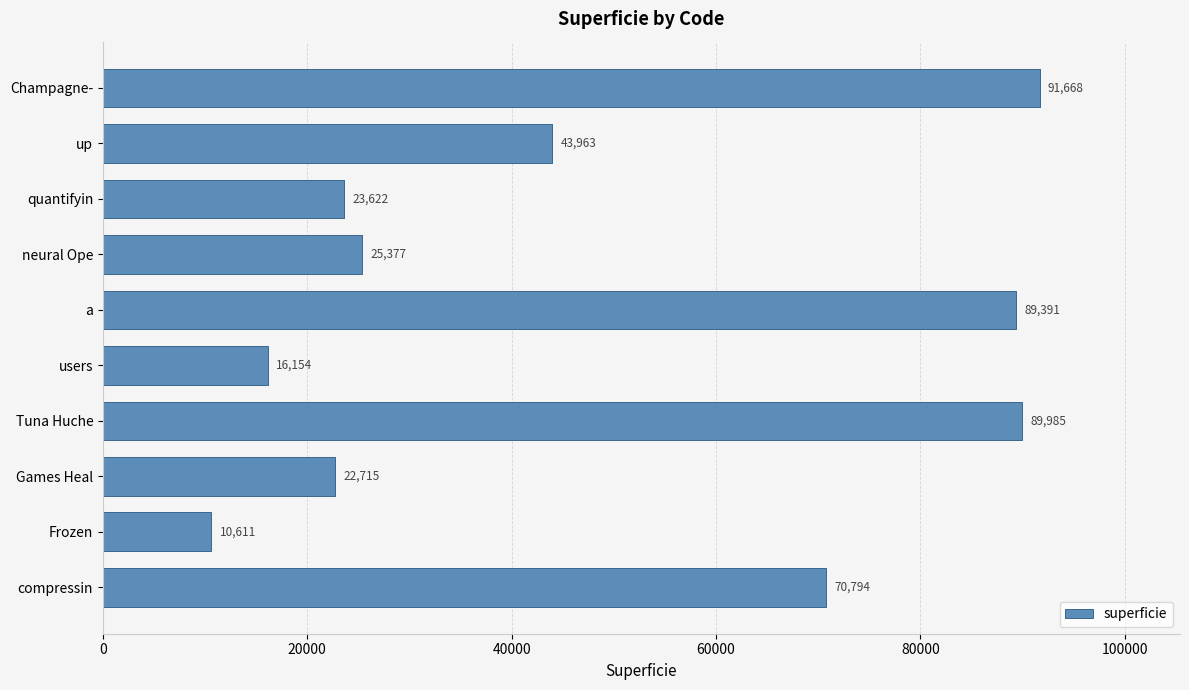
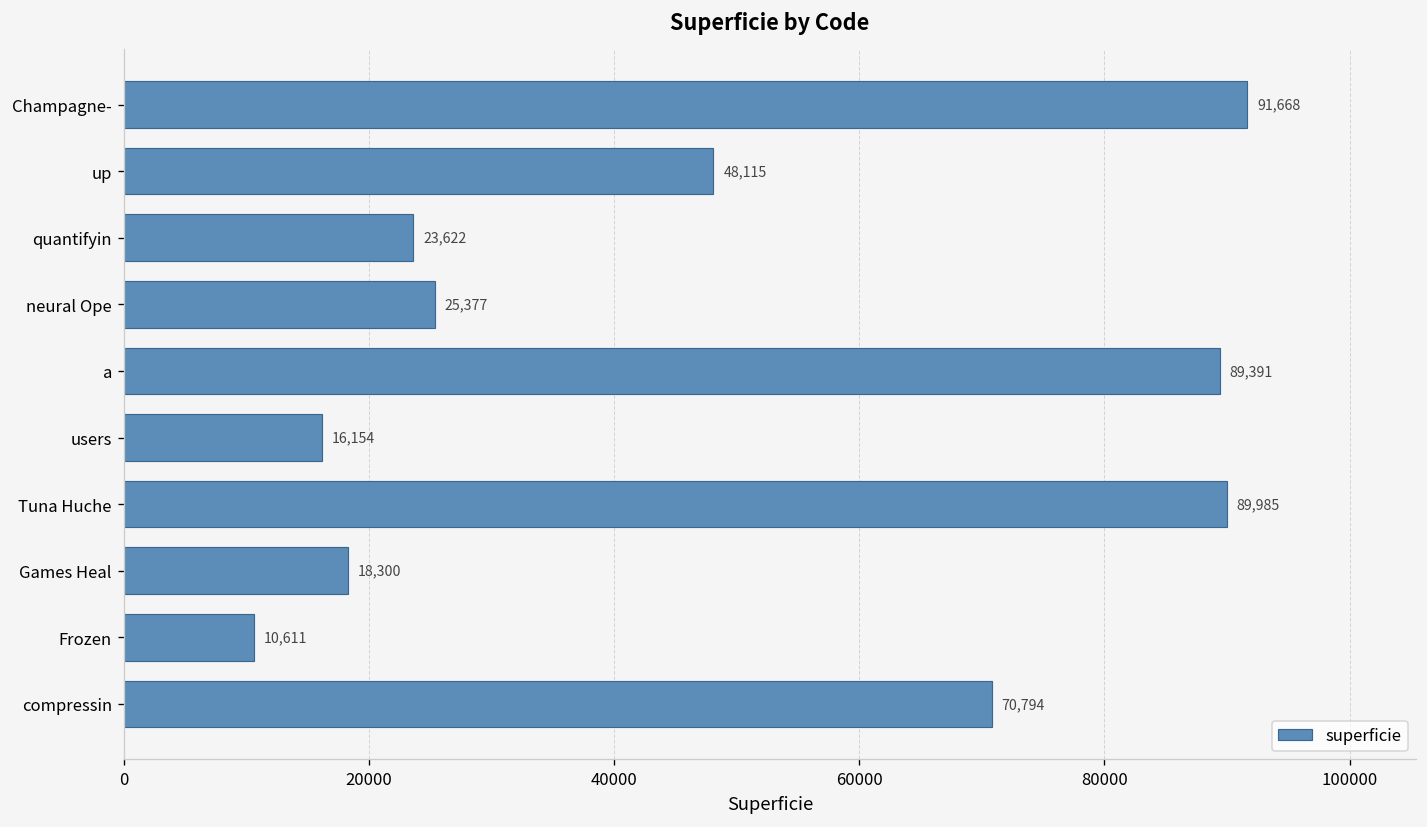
up: 43,963 -> 48,115
Games Heal: 22,715 -> 18,300
